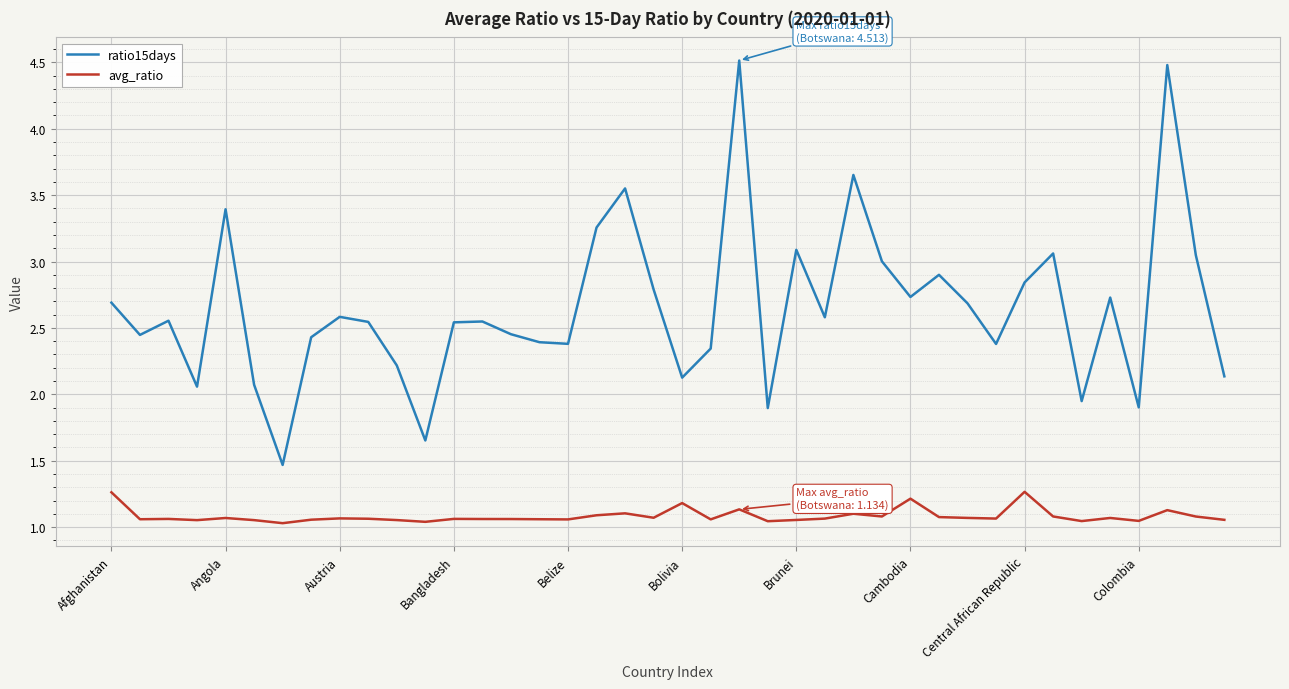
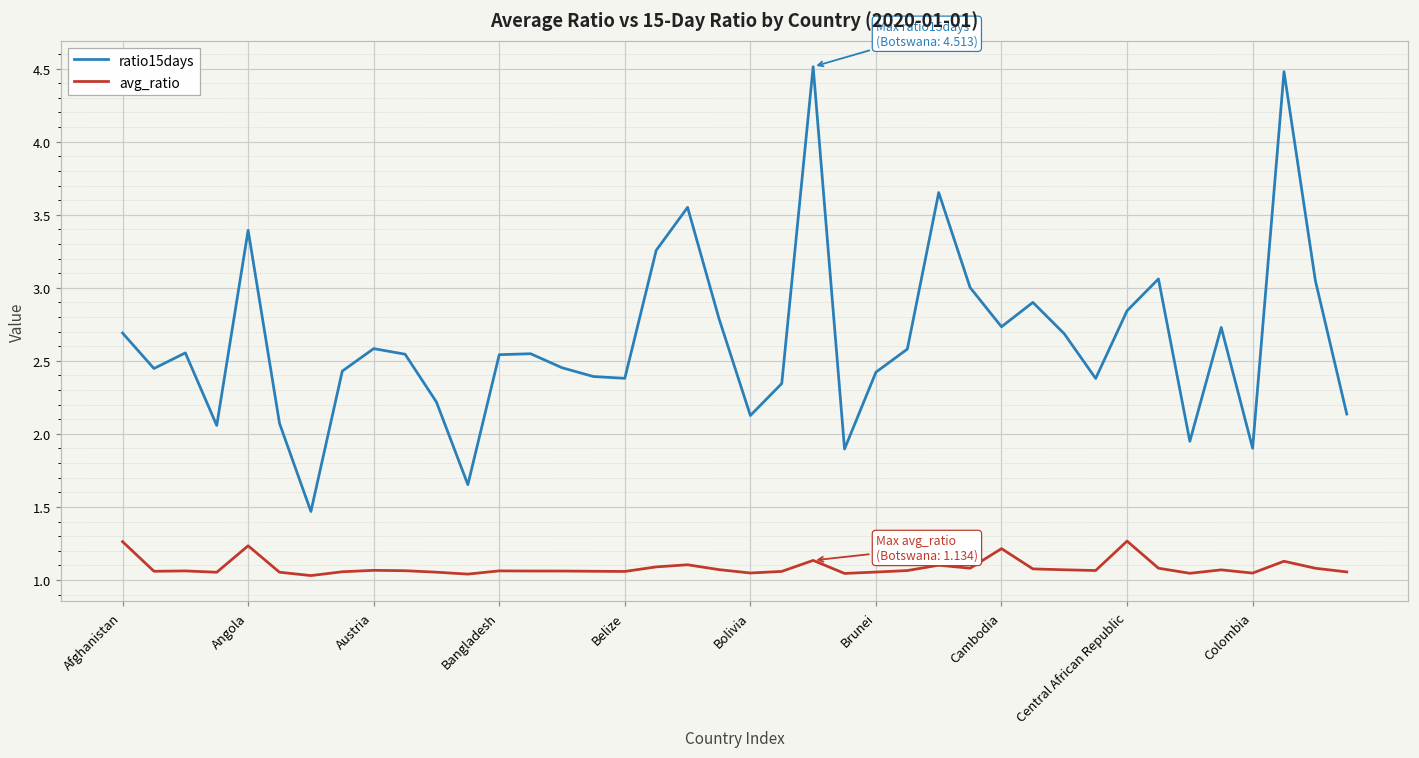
avg_ratio, Angola: 1.07 -> 1.23
avg_ratio, Bolivia: 1.18 -> 1.05
ratio15days, Brunei: 3.09 -> 2.42
